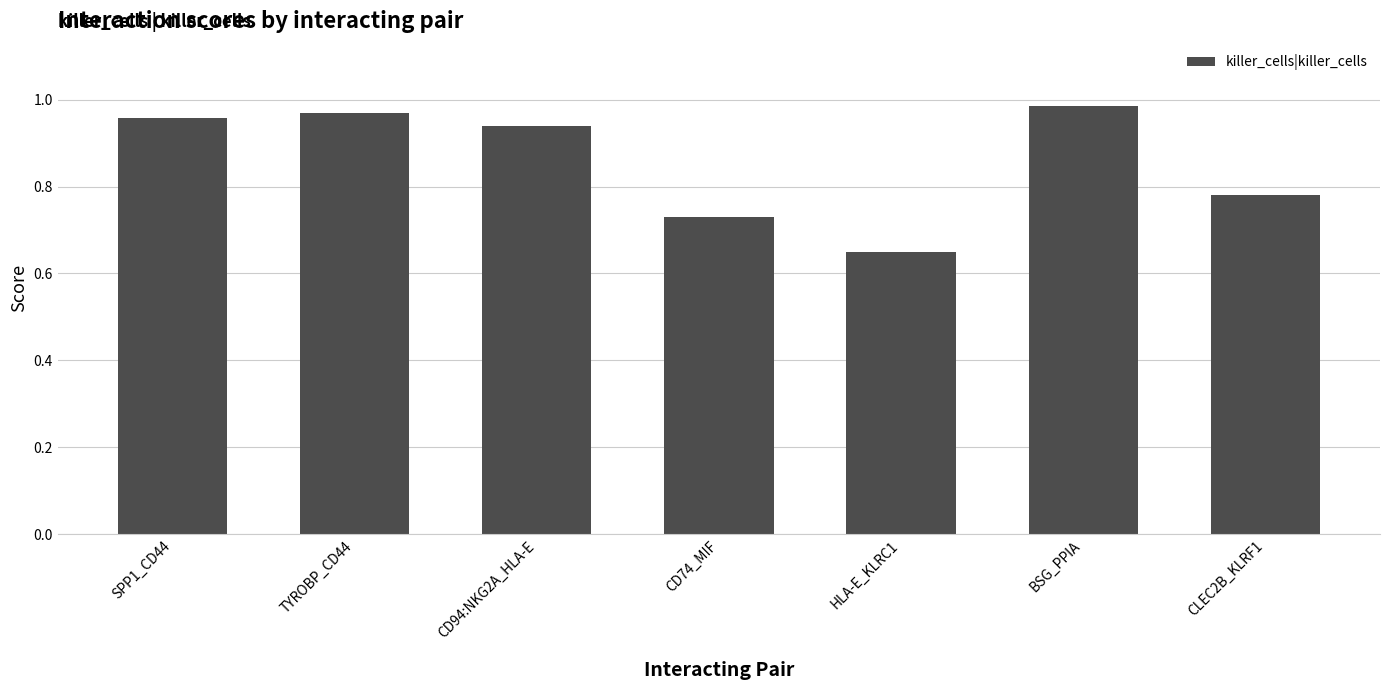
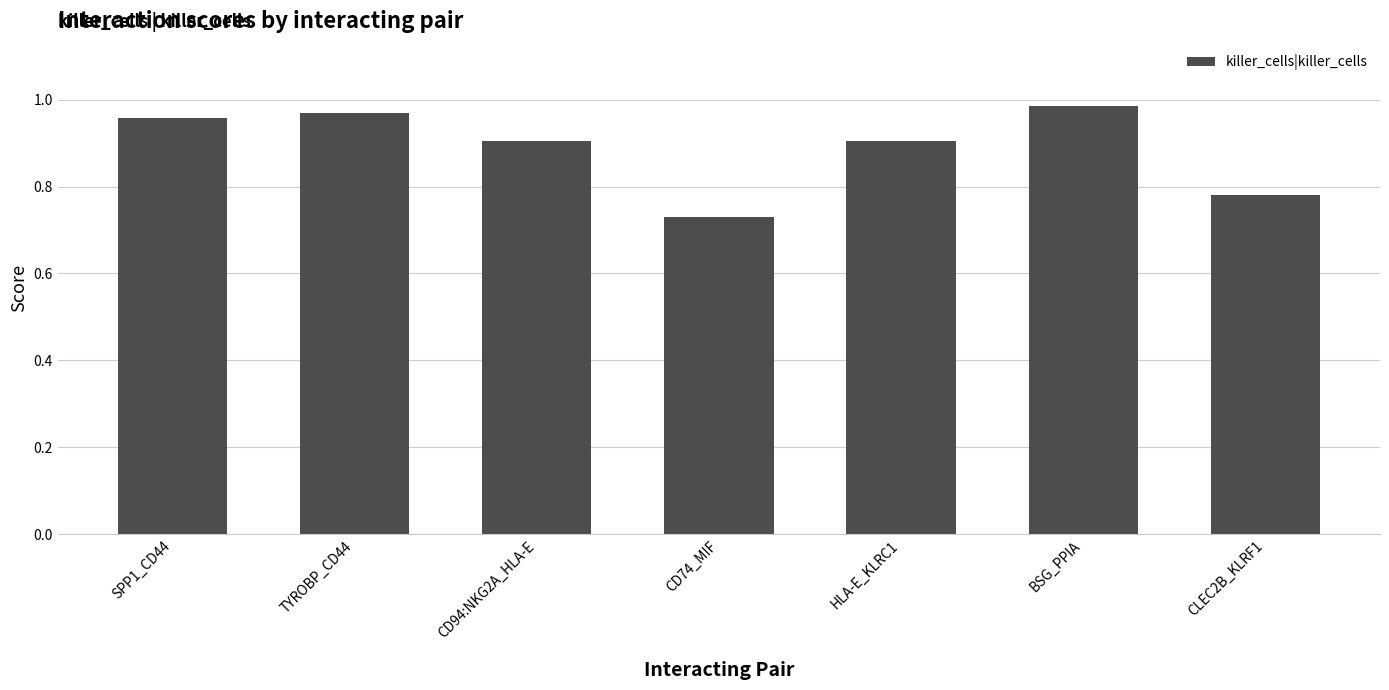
CD94:NKG2A_HLA-E: 0.94 -> 0.90
HLA-E_KLRC1: 0.65 -> 0.90
